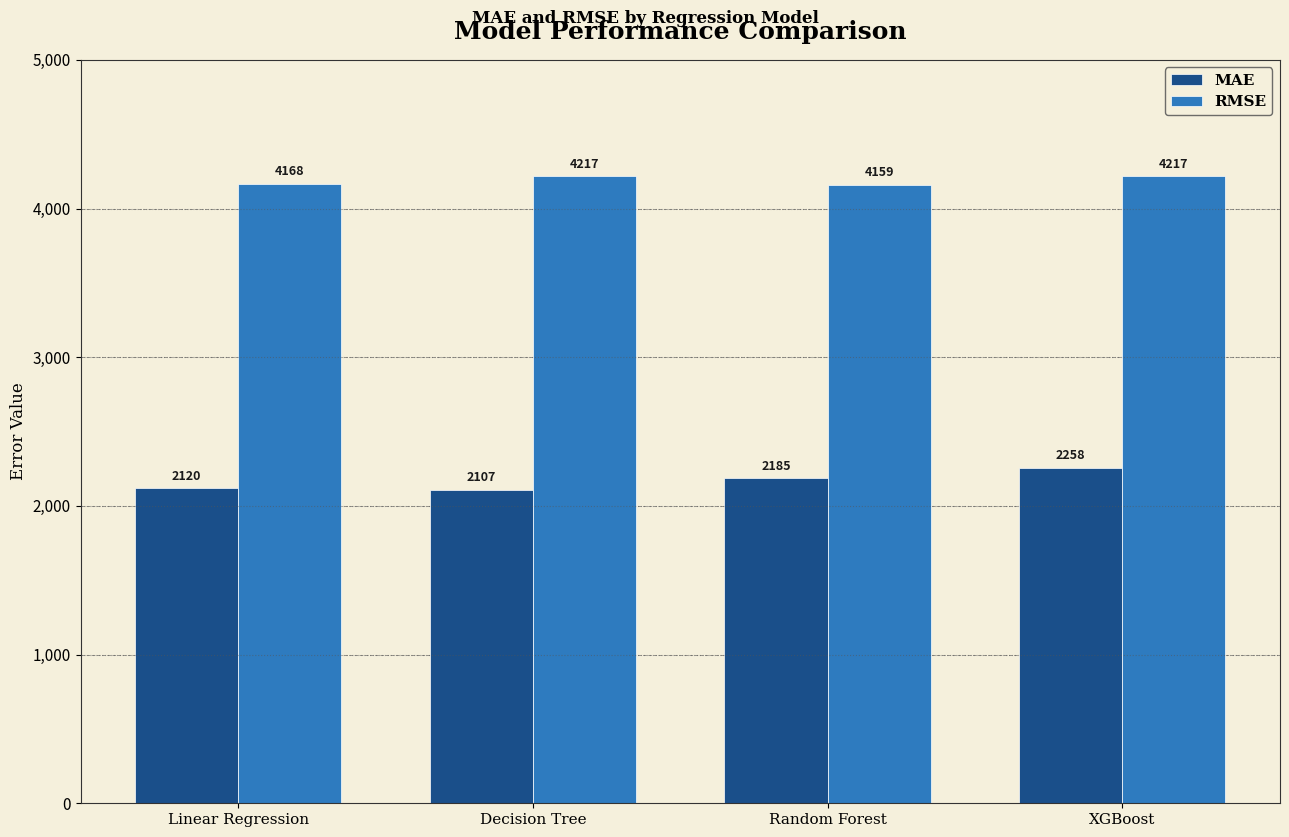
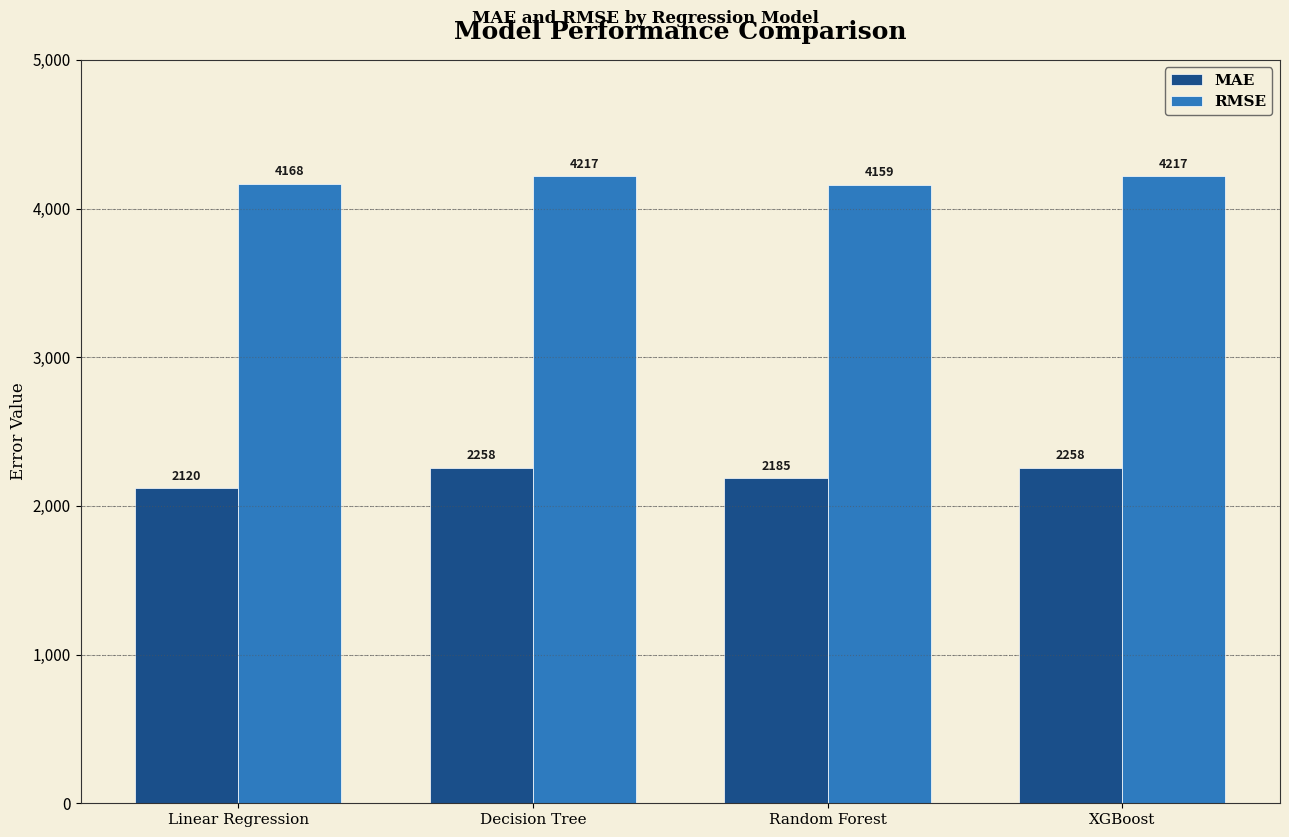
MAE, Decision Tree: 2107 -> 2258
